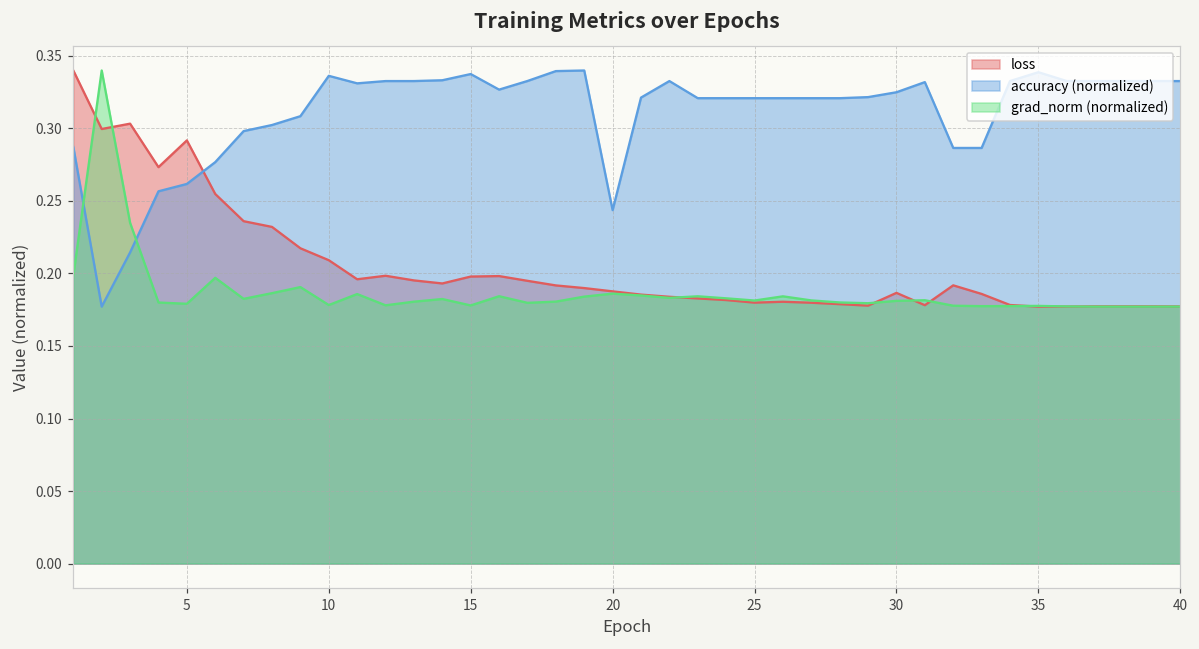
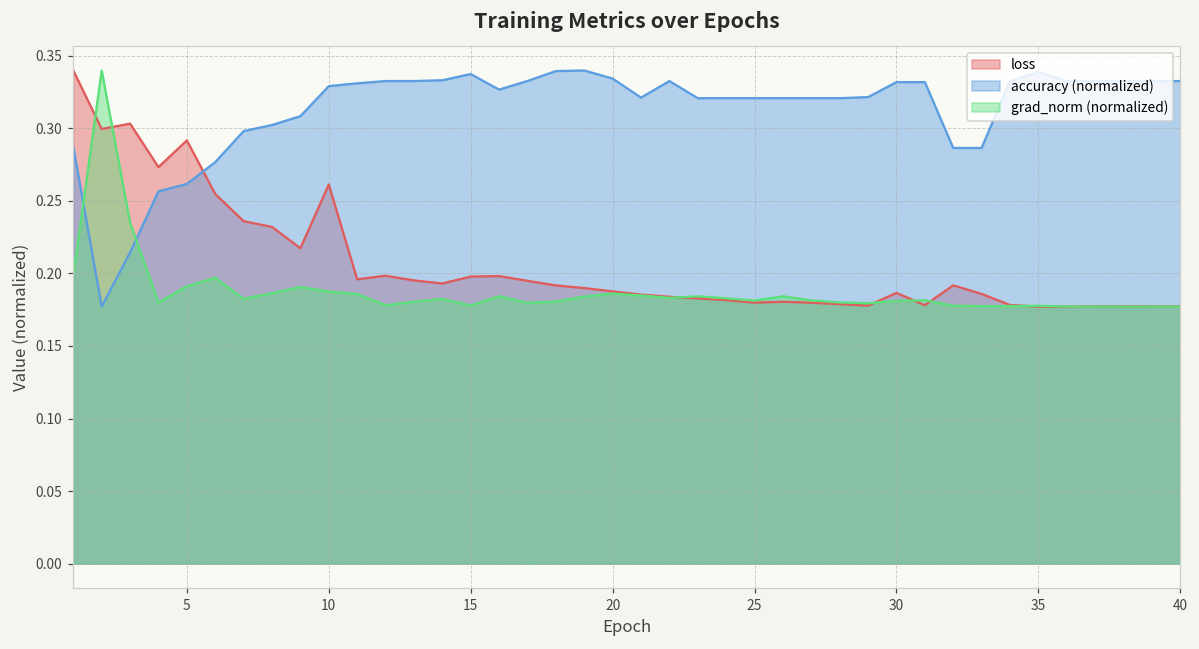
grad_norm (normalized), 5: 0.179 -> 0.191
loss, 10: 0.209 -> 0.261
accuracy (normalized), 10: 0.336 -> 0.329
grad_norm (normalized), 10: 0.178 -> 0.188
accuracy (normalized), 20: 0.244 -> 0.334
accuracy (normalized), 30: 0.325 -> 0.332
